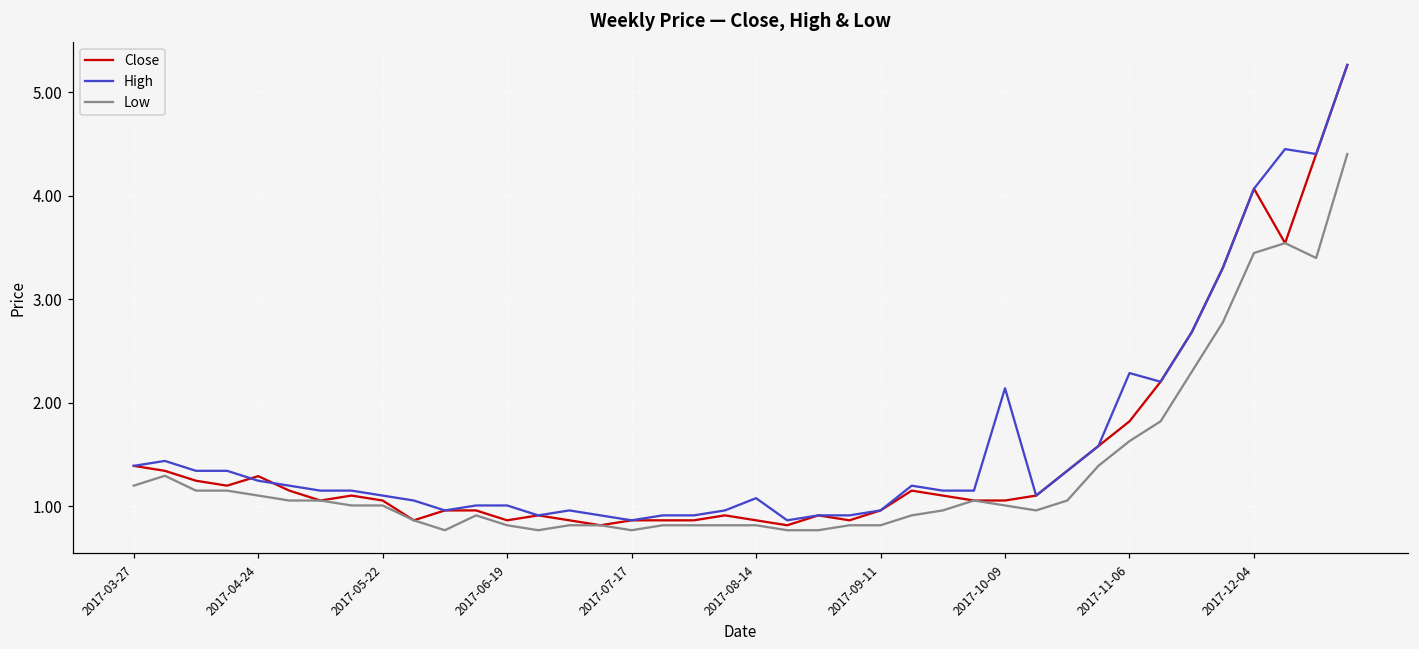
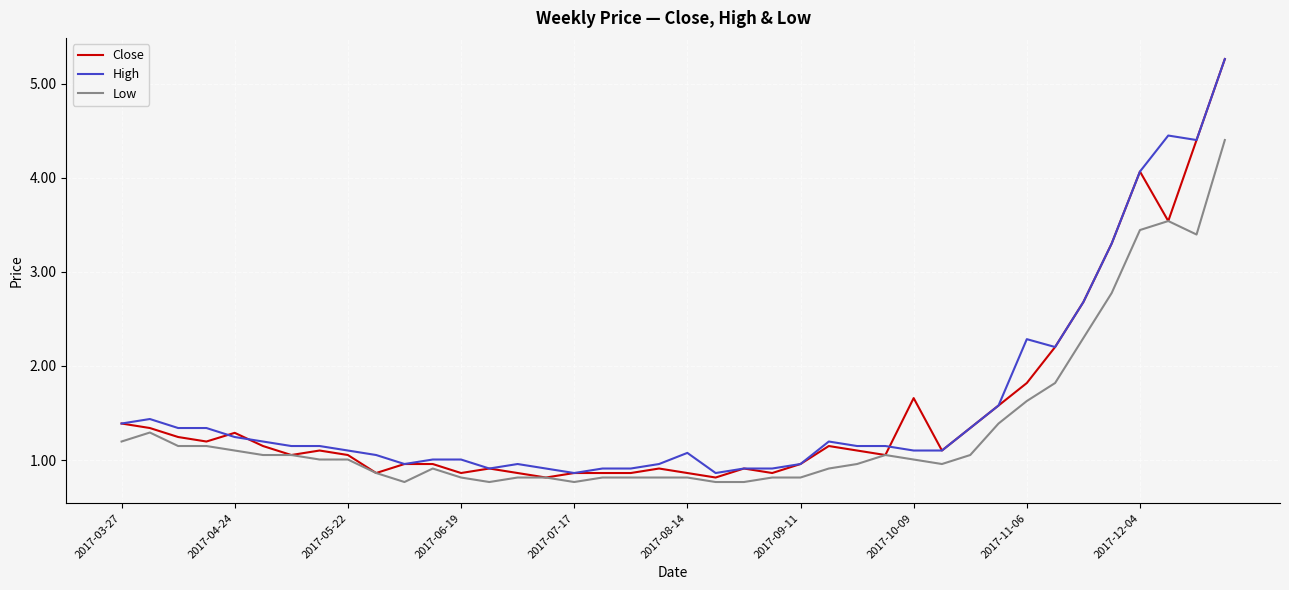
Close, 2017-10-09: 1.1 -> 1.7
High, 2017-10-09: 2.1 -> 1.1
